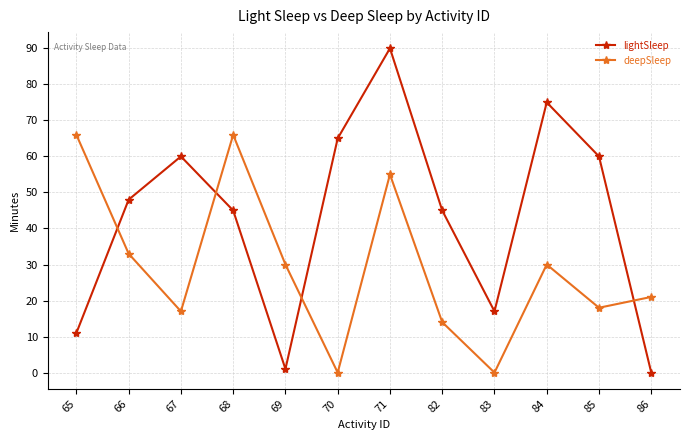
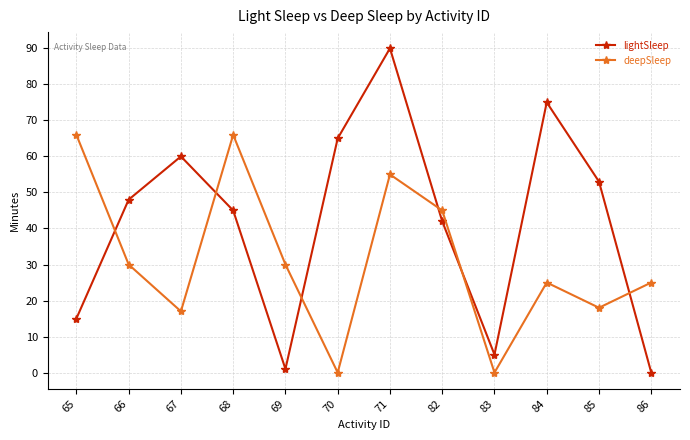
lightSleep, 65: 11 -> 15
deepSleep, 66: 33 -> 30
lightSleep, 82: 45 -> 42
deepSleep, 82: 14 -> 45
lightSleep, 83: 17 -> 5
deepSleep, 84: 30 -> 25
lightSleep, 85: 60 -> 53
deepSleep, 86: 21 -> 25
